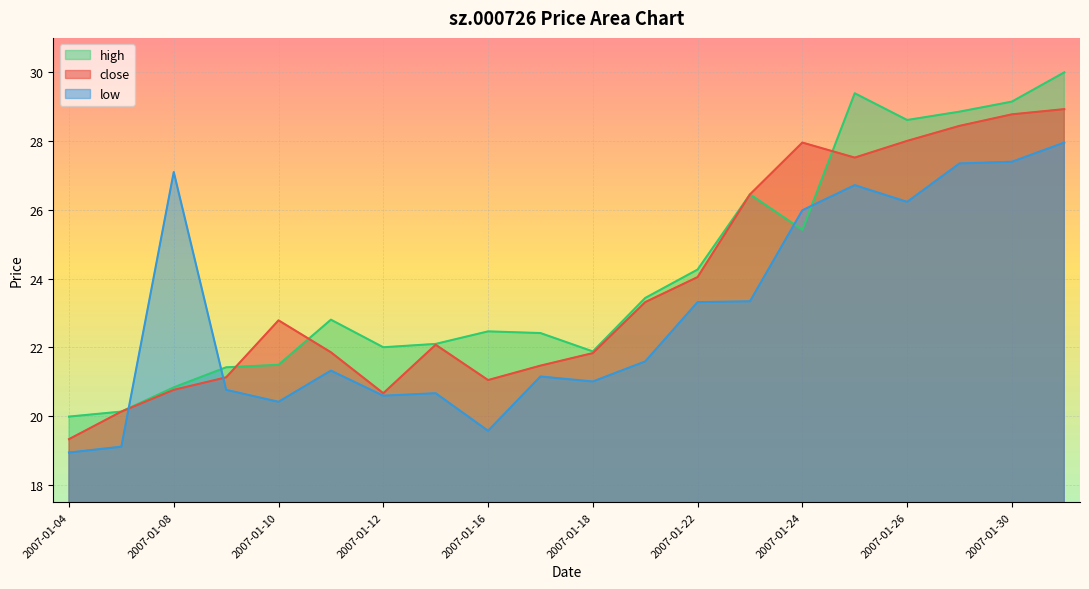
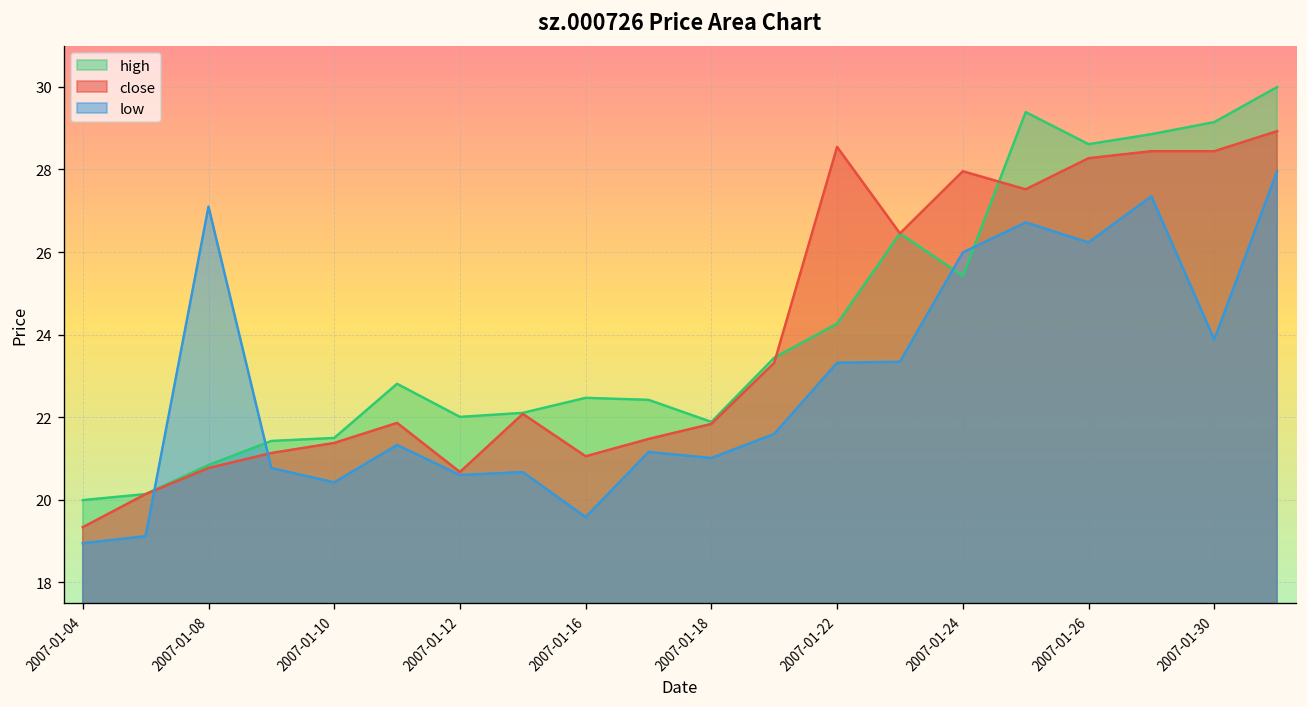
close, 2007-01-10: 22.8 -> 21.4
close, 2007-01-22: 24.0 -> 28.5
close, 2007-01-26: 28.0 -> 28.3
close, 2007-01-30: 28.8 -> 28.4
low, 2007-01-30: 27.4 -> 23.9
